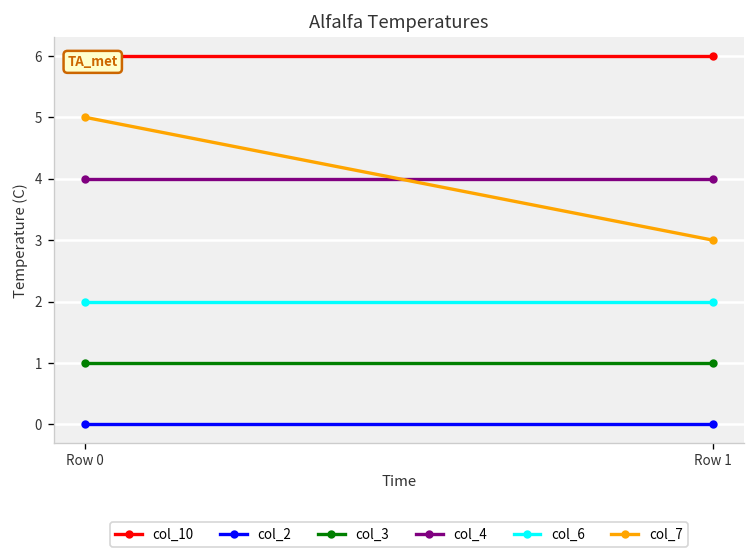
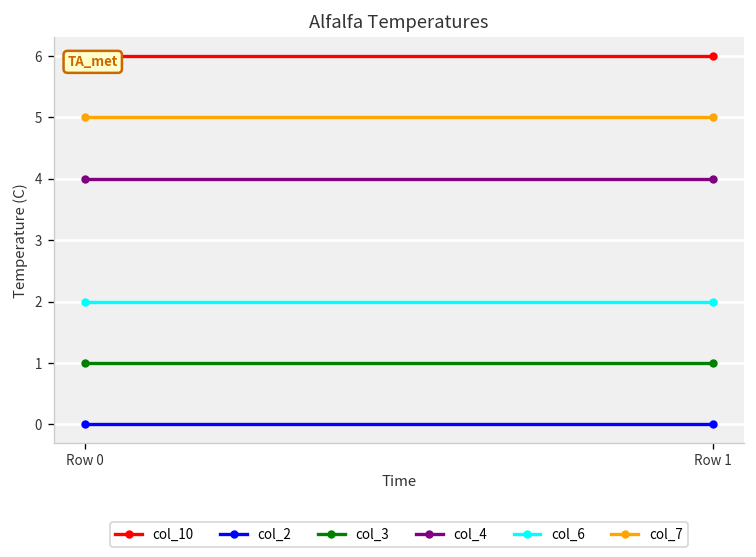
col_7, Row 1: 3 -> 5
